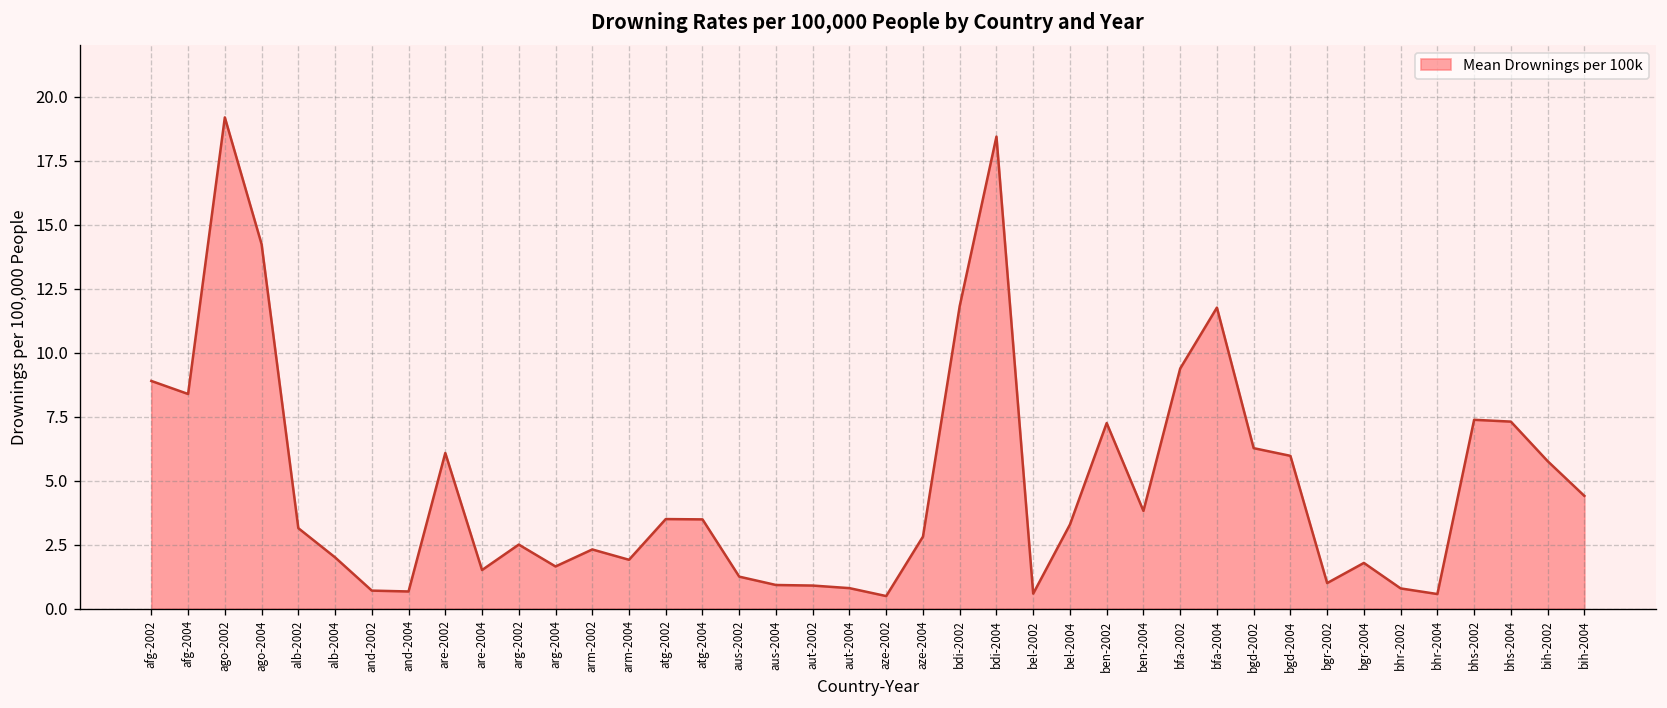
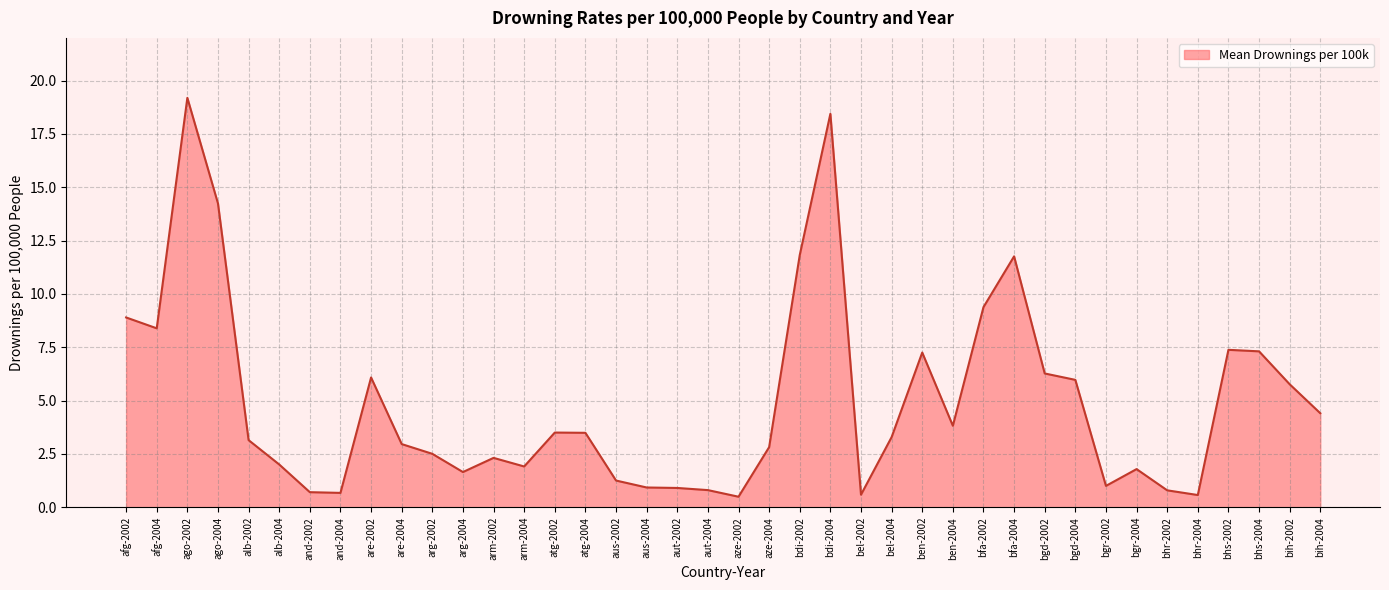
are-2004: 1.5 -> 3.0
